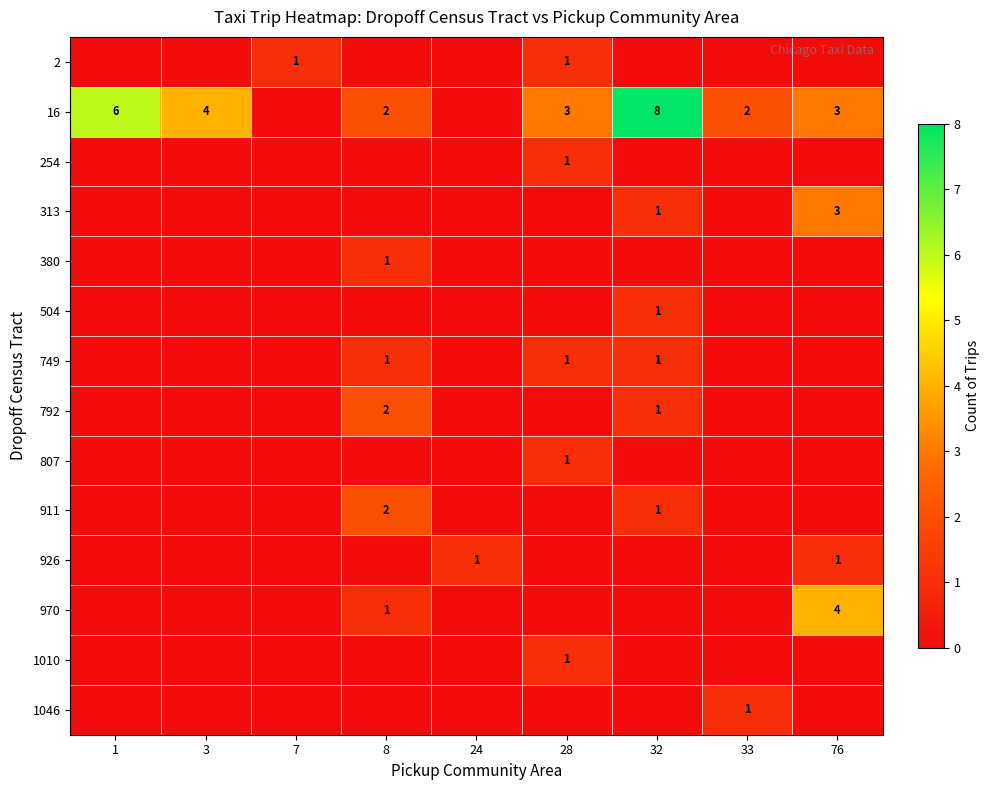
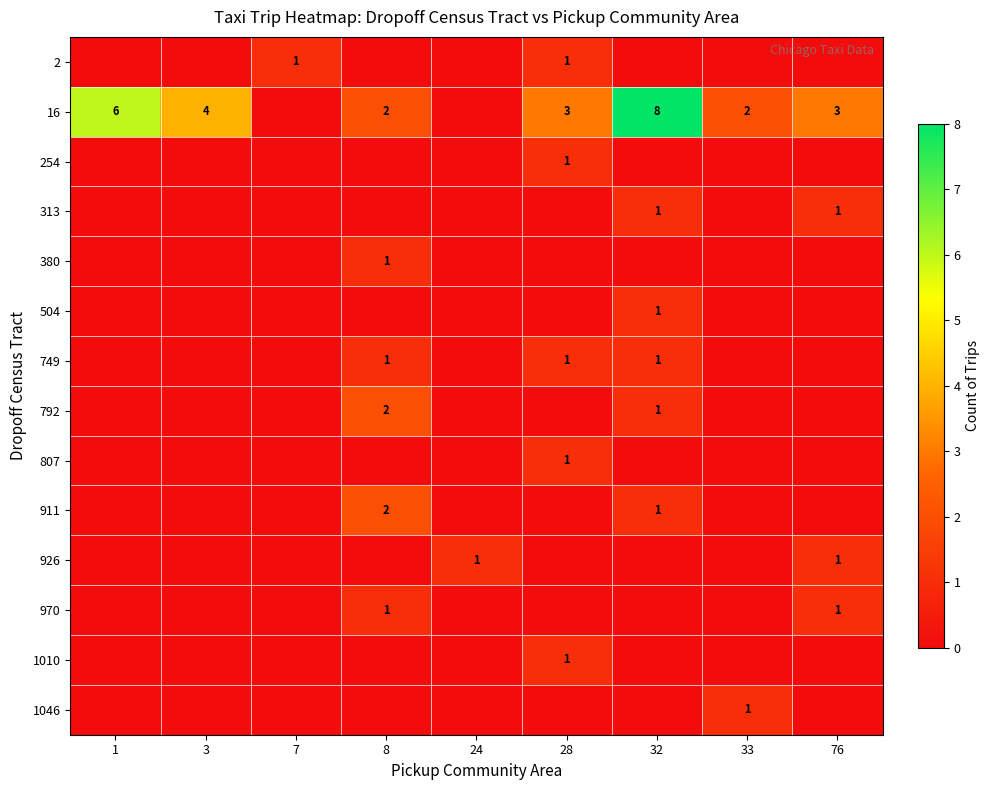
313, 76: 3 -> 1
970, 76: 4 -> 1
